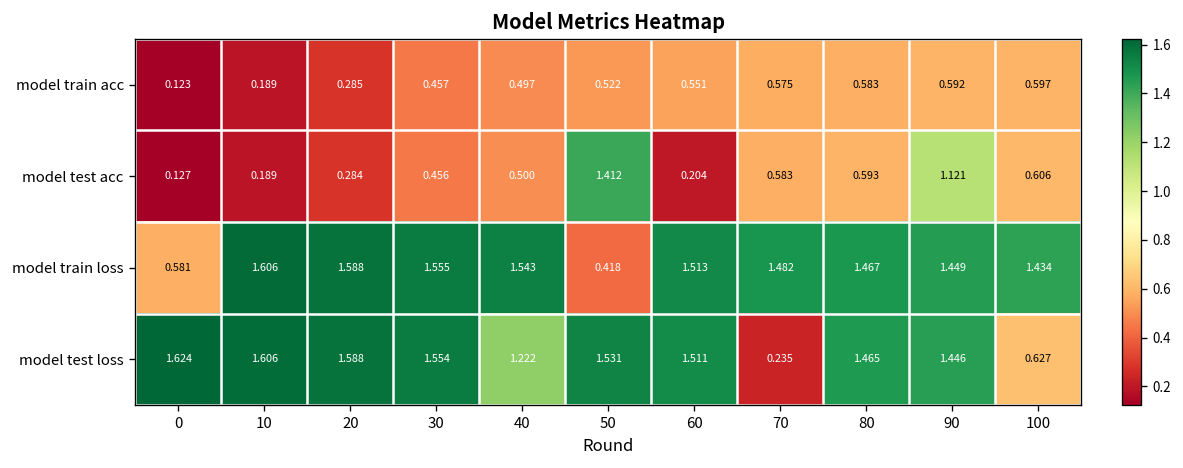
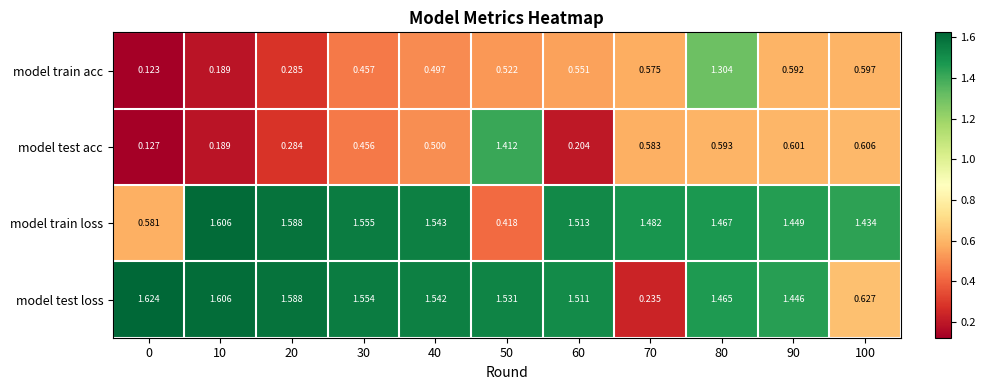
model train acc, 80: 0.583 -> 1.304
model test acc, 90: 1.121 -> 0.601
model test loss, 40: 1.222 -> 1.542
